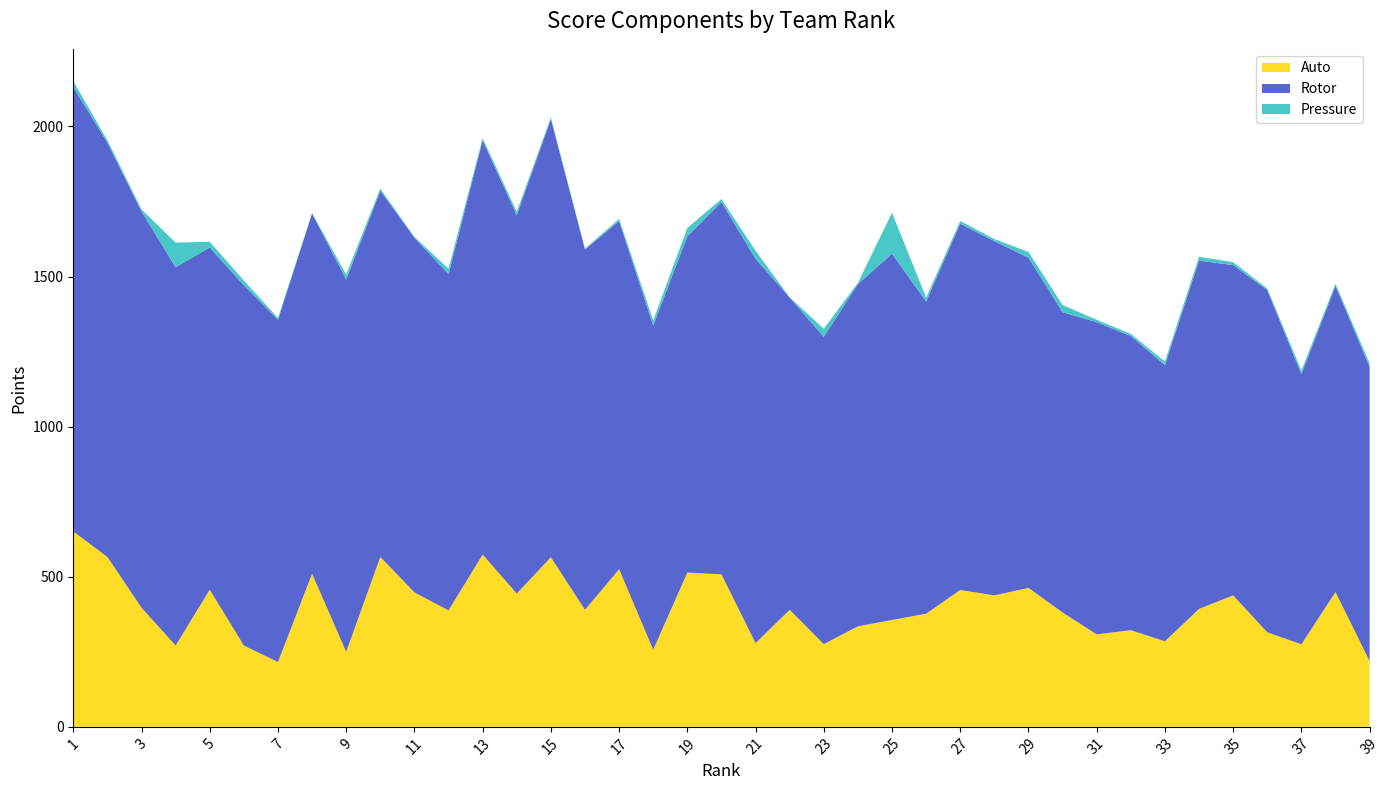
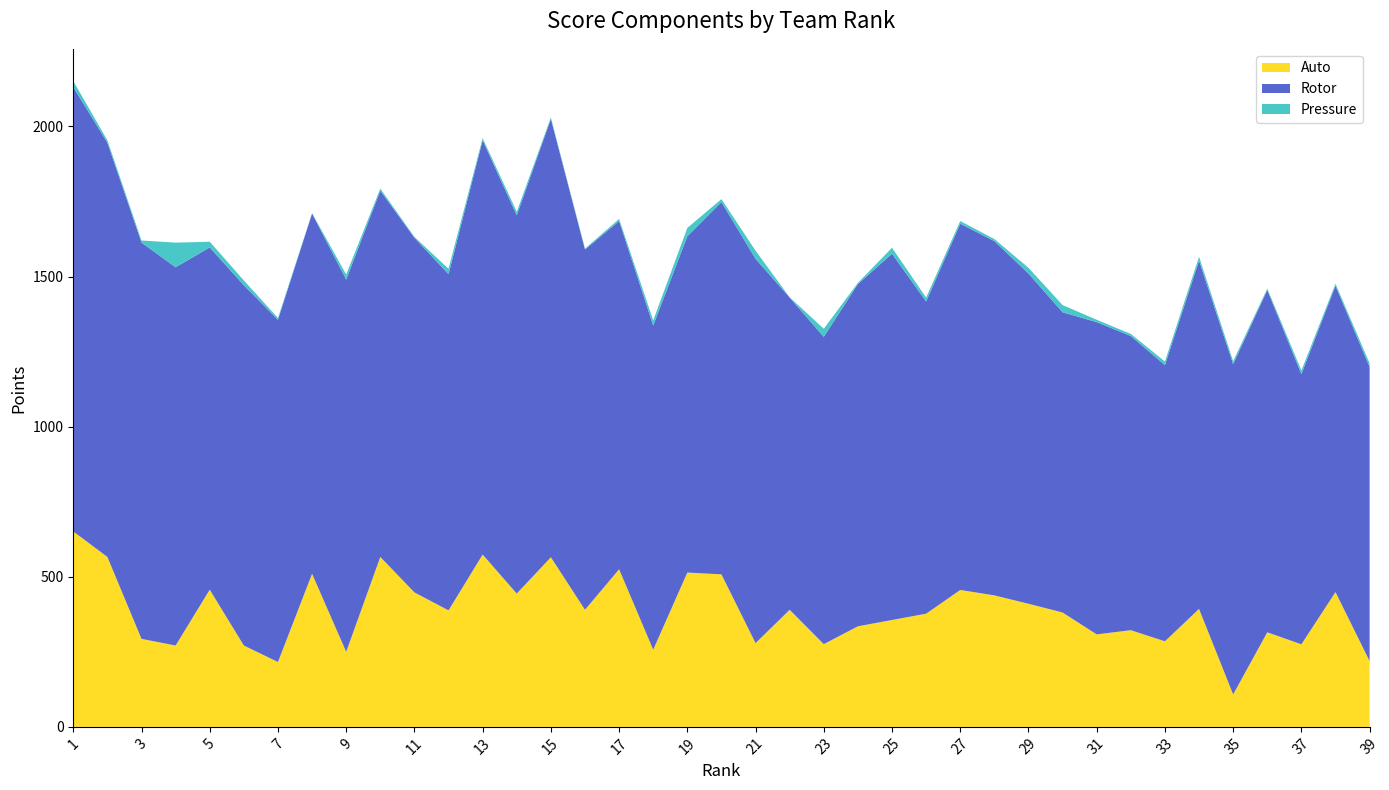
Auto, 3: 400 -> 290
Pressure, 25: 140 -> 20
Auto, 29: 460 -> 410
Auto, 35: 440 -> 110
